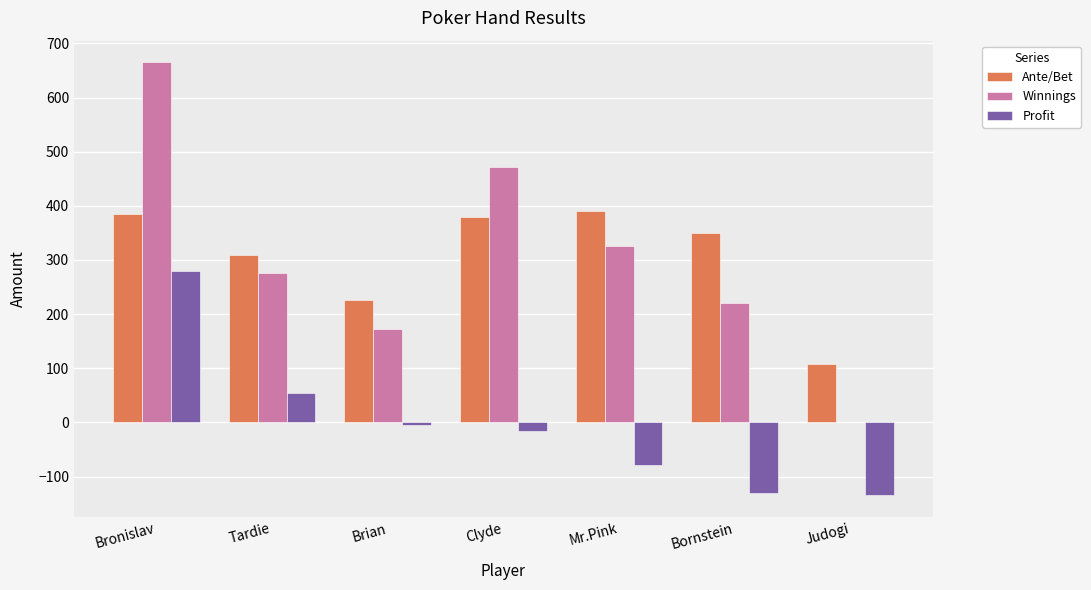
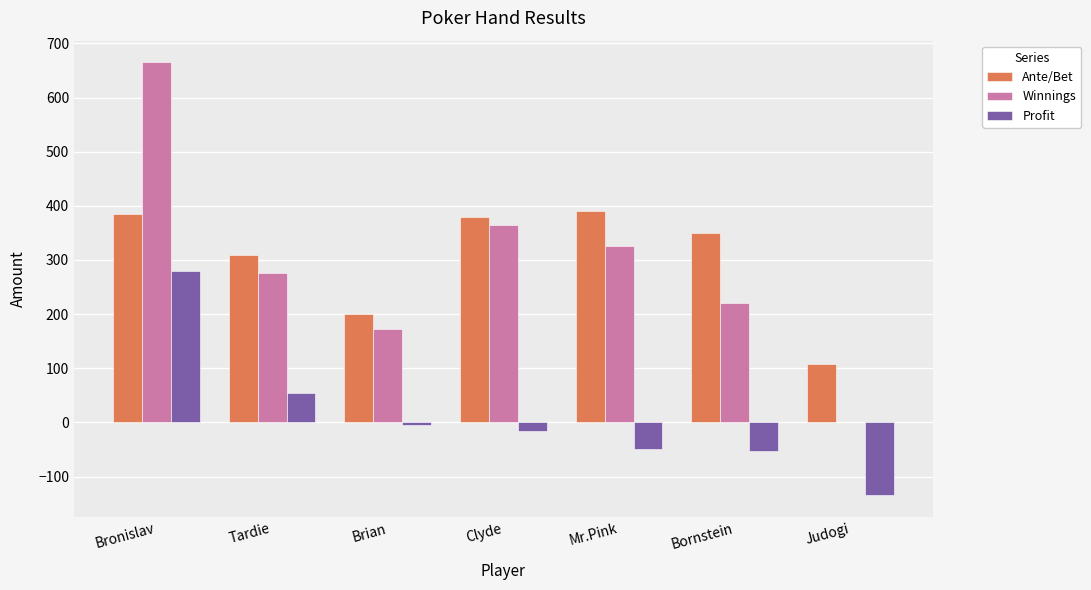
Ante/Bet, Brian: 230 -> 200
Winnings, Clyde: 470 -> 370
Profit, Mr.Pink: -80 -> -50
Profit, Bornstein: -130 -> -50
